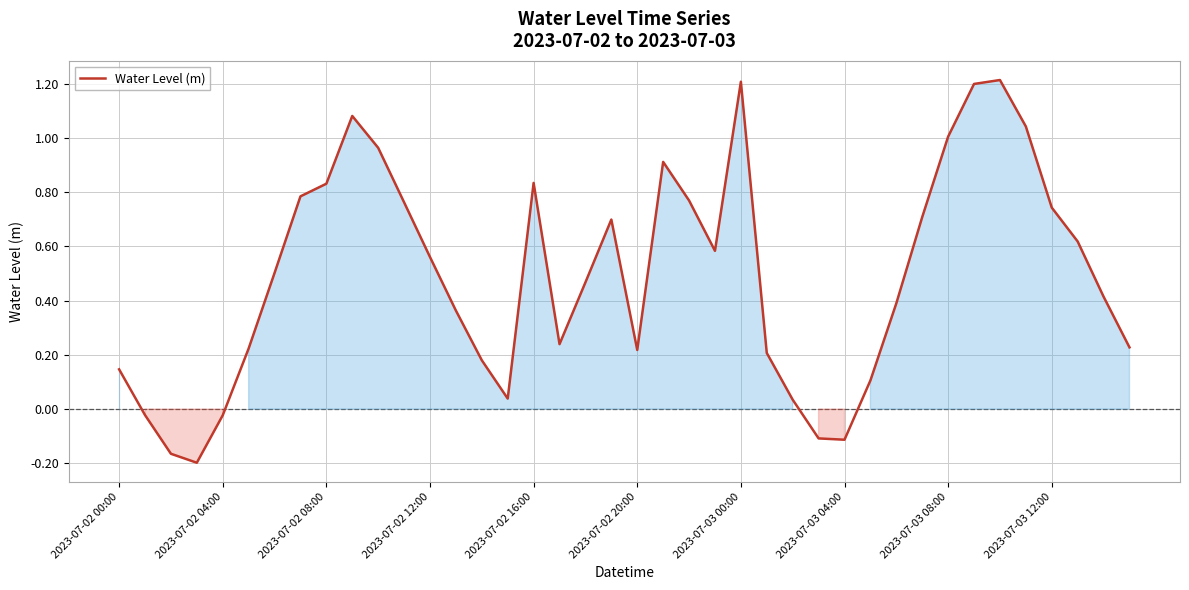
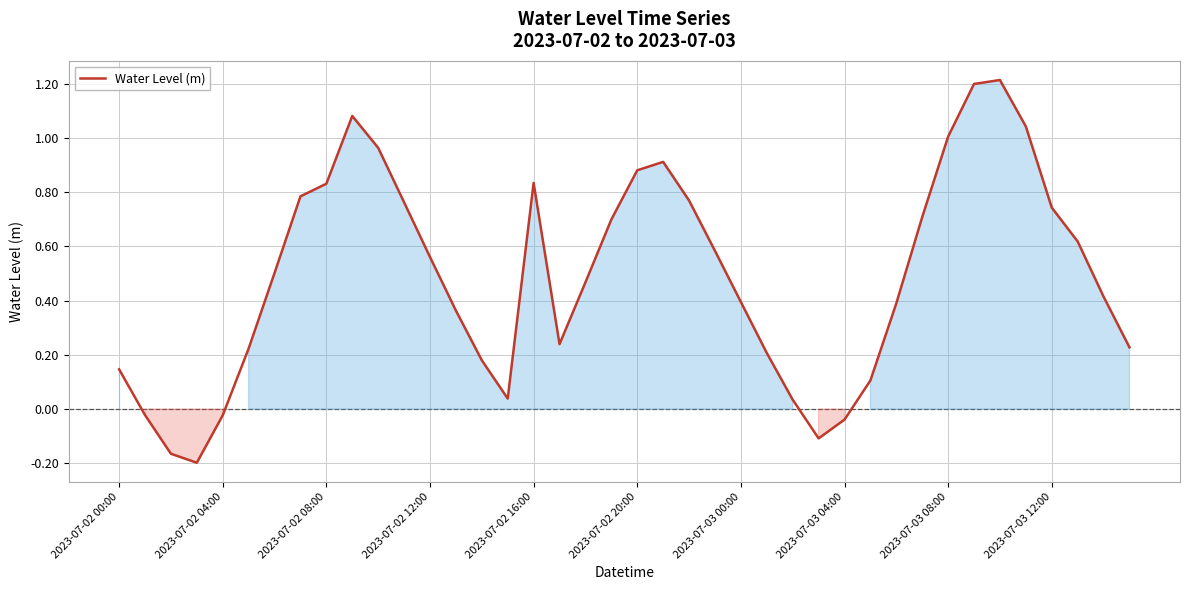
2023-07-02 20:00: 0.22 -> 0.88
2023-07-03 00:00: 1.21 -> 0.40
2023-07-03 04:00: -0.11 -> -0.04
